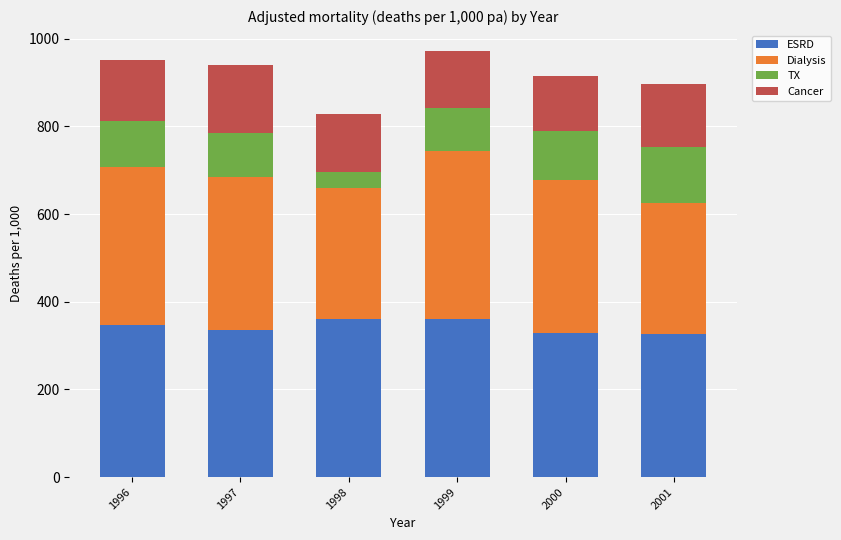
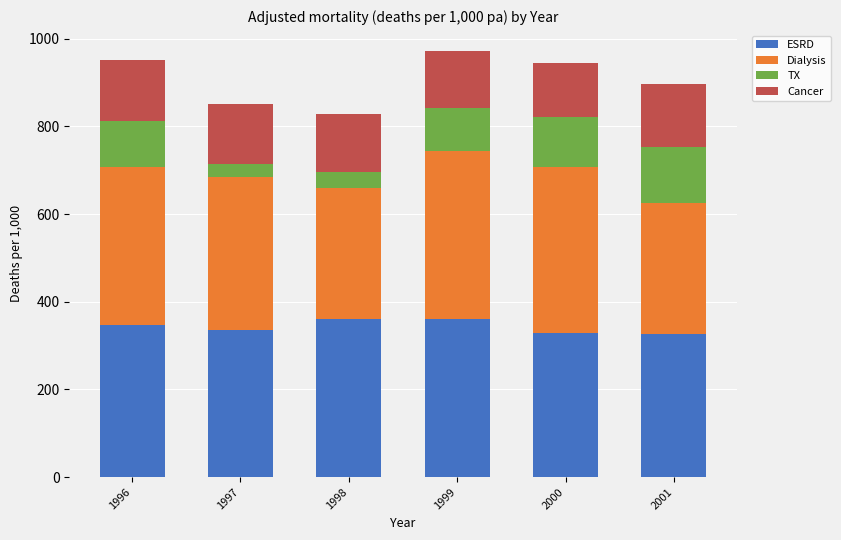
TX, 1997: 100 -> 30
Cancer, 1997: 150 -> 140
Dialysis, 2000: 350 -> 380
